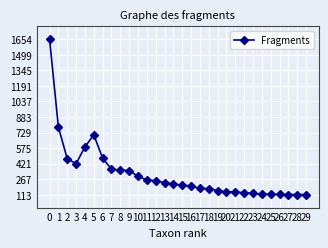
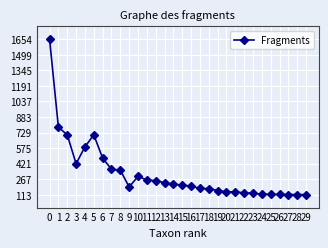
2: 470 -> 710
9: 350 -> 190
